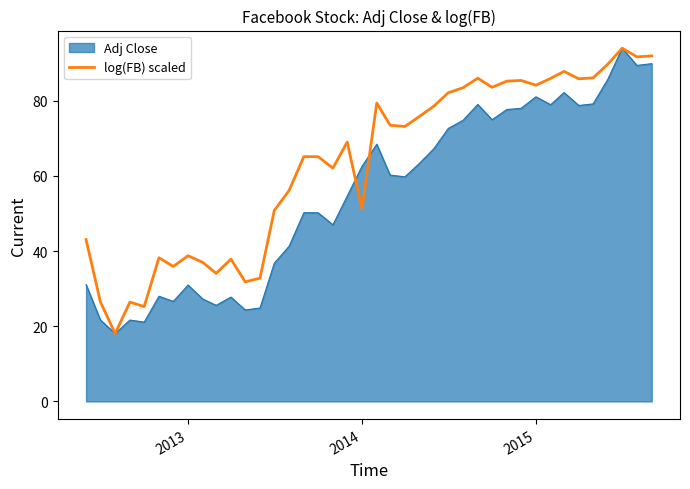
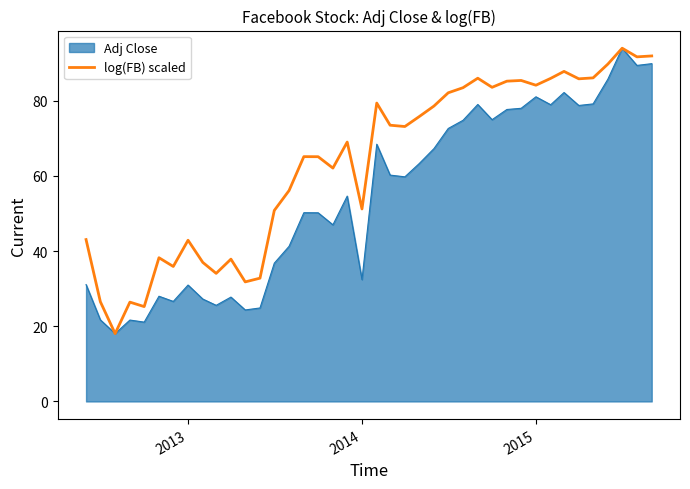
log(FB) scaled, 2013: 39 -> 43
Adj Close, 2014: 63 -> 32
